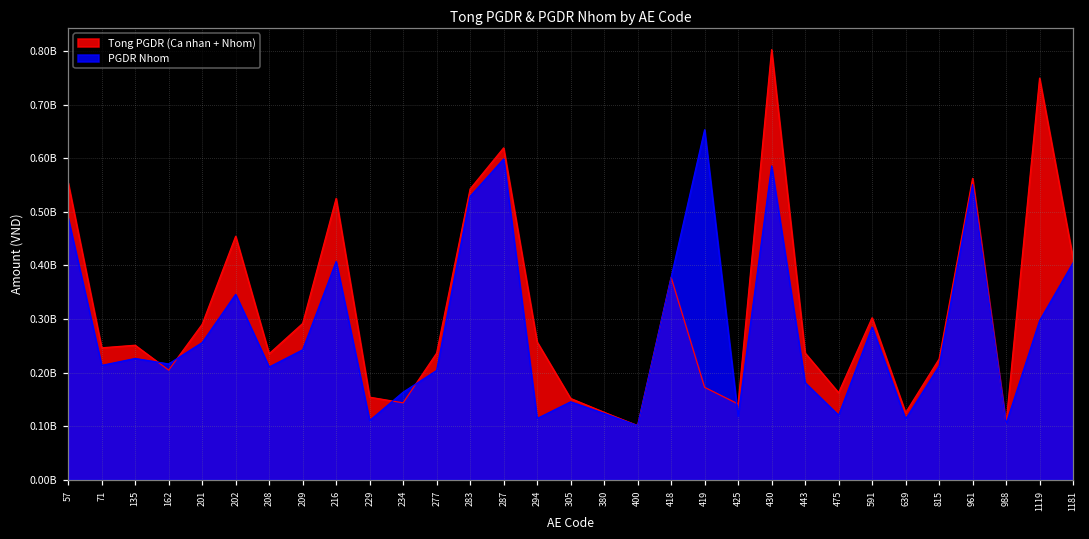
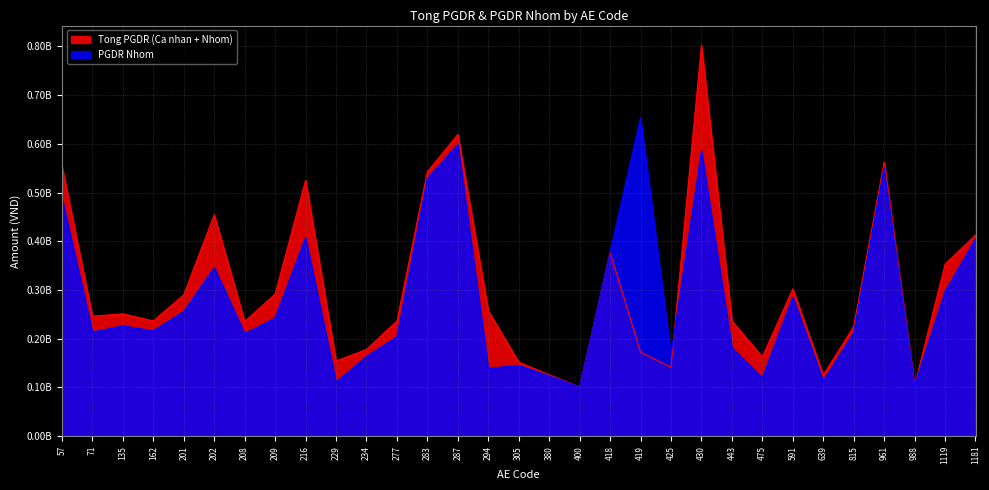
Tong PGDR (Ca nhan + Nhom), 162: 200000000 -> 240000000
Tong PGDR (Ca nhan + Nhom), 234: 140000000 -> 180000000
PGDR Nhom, 294: 110000000 -> 140000000
PGDR Nhom, 425: 120000000 -> 170000000
Tong PGDR (Ca nhan + Nhom), 1119: 750000000 -> 350000000
